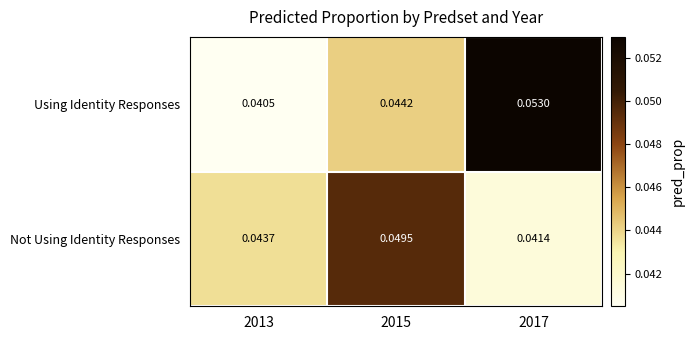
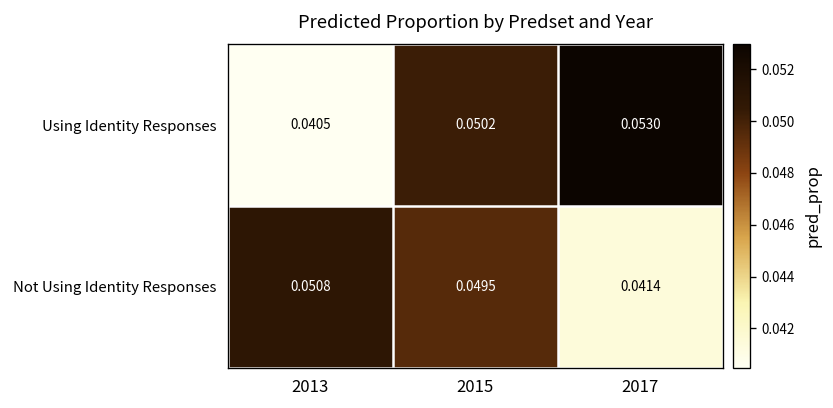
Using Identity Responses, 2015: 0.0442 -> 0.0502
Not Using Identity Responses, 2013: 0.0437 -> 0.0508
